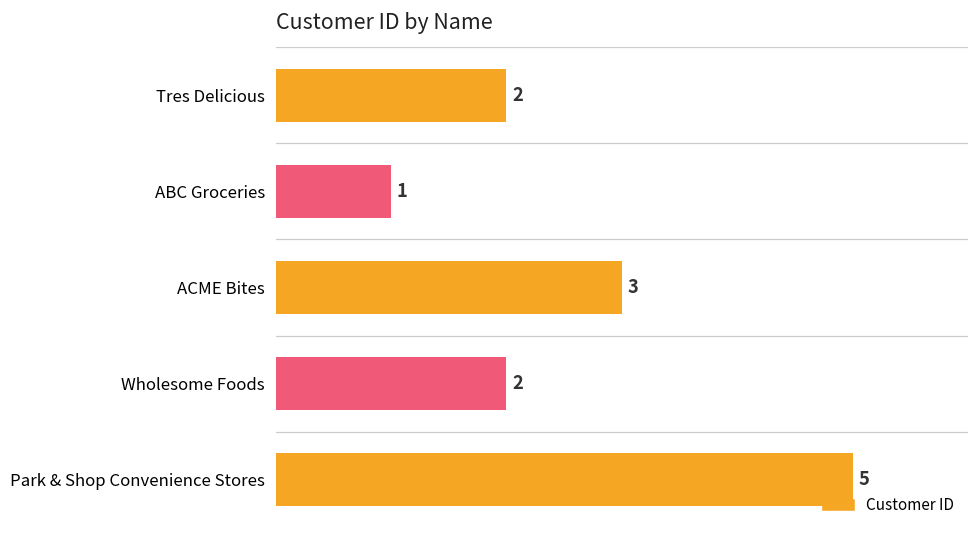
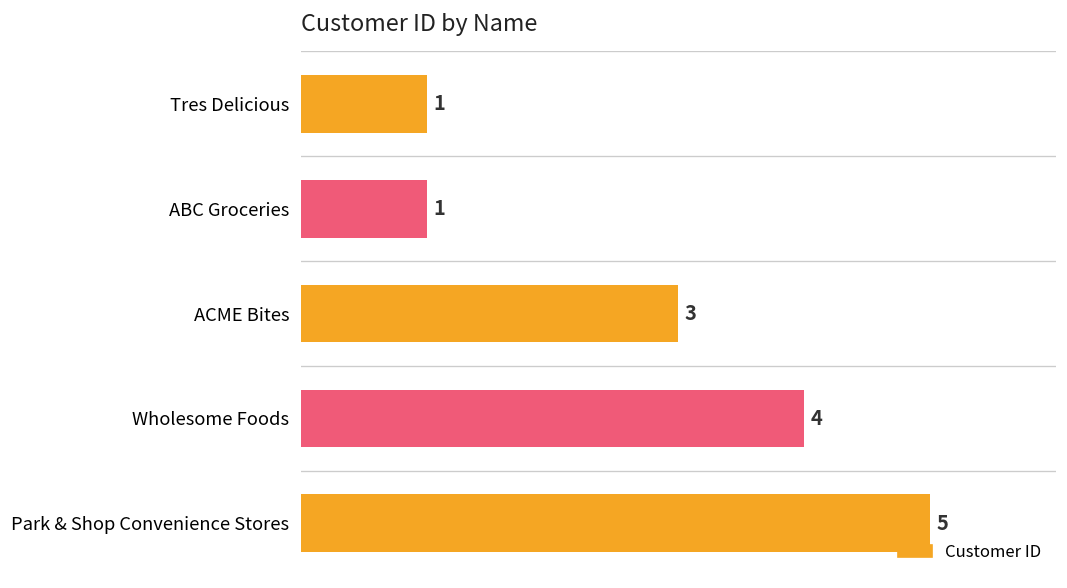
Tres Delicious: 2 -> 1
Wholesome Foods: 2 -> 4
